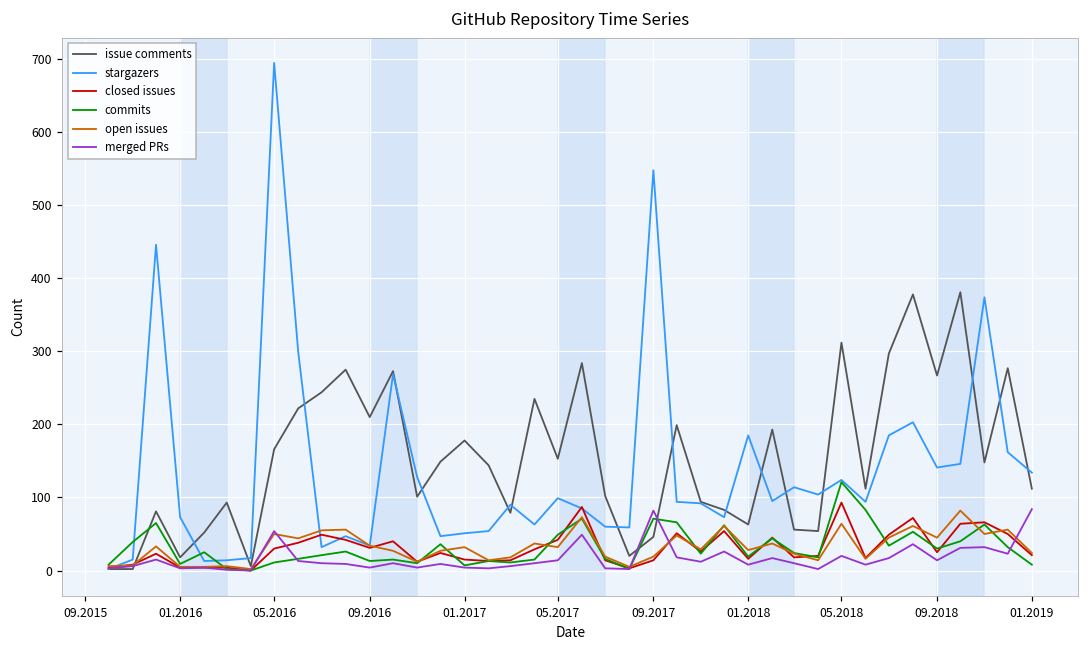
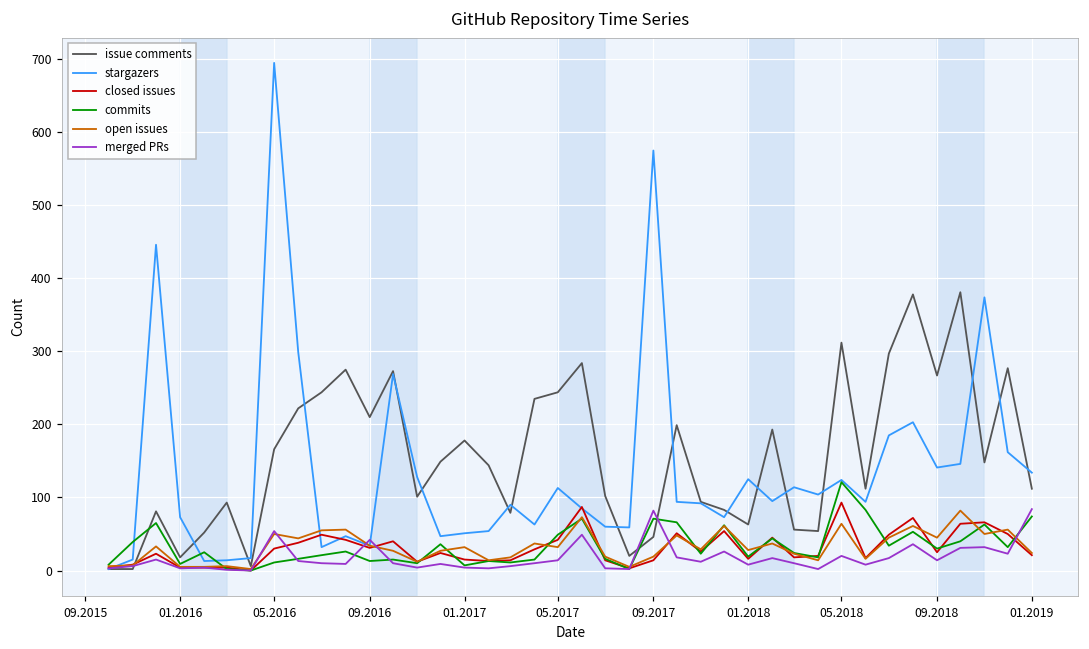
merged PRs, 09.2016: 0 -> 40
issue comments, 05.2017: 150 -> 240
stargazers, 05.2017: 100 -> 110
stargazers, 09.2017: 550 -> 580
stargazers, 01.2018: 190 -> 130
commits, 01.2019: 10 -> 70
